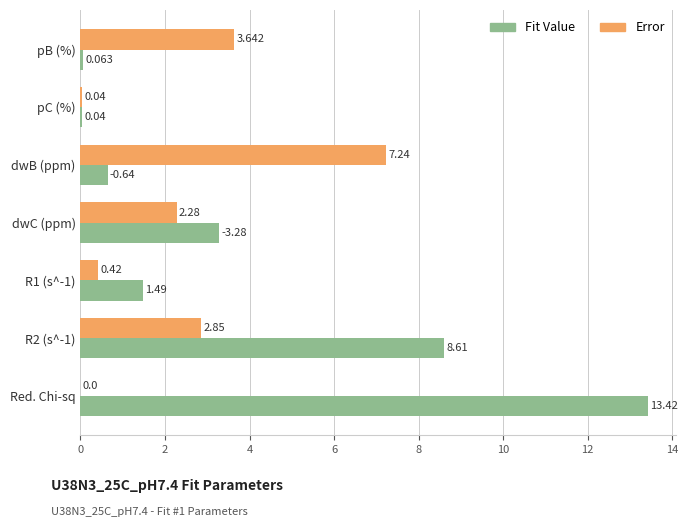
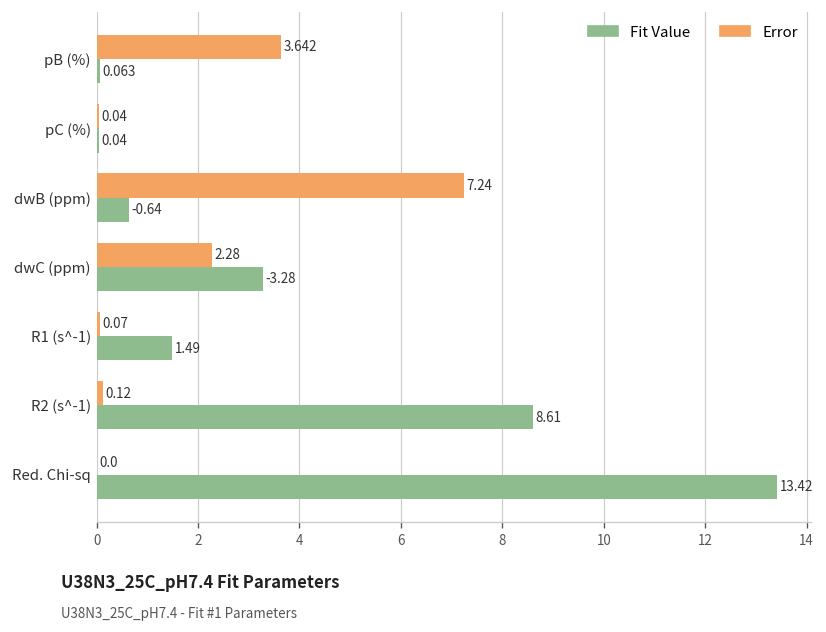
Error, R1 (s^-1): 0.42 -> 0.07
Error, R2 (s^-1): 2.85 -> 0.12
